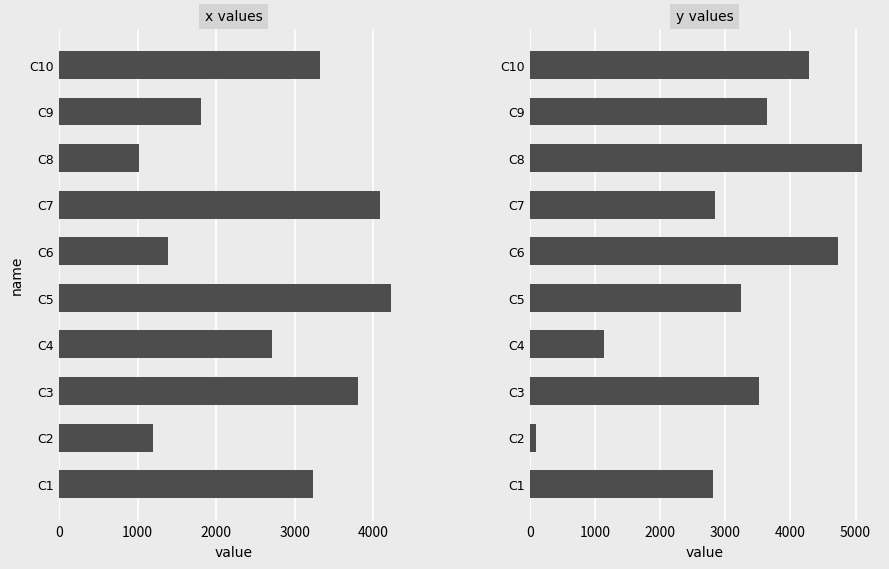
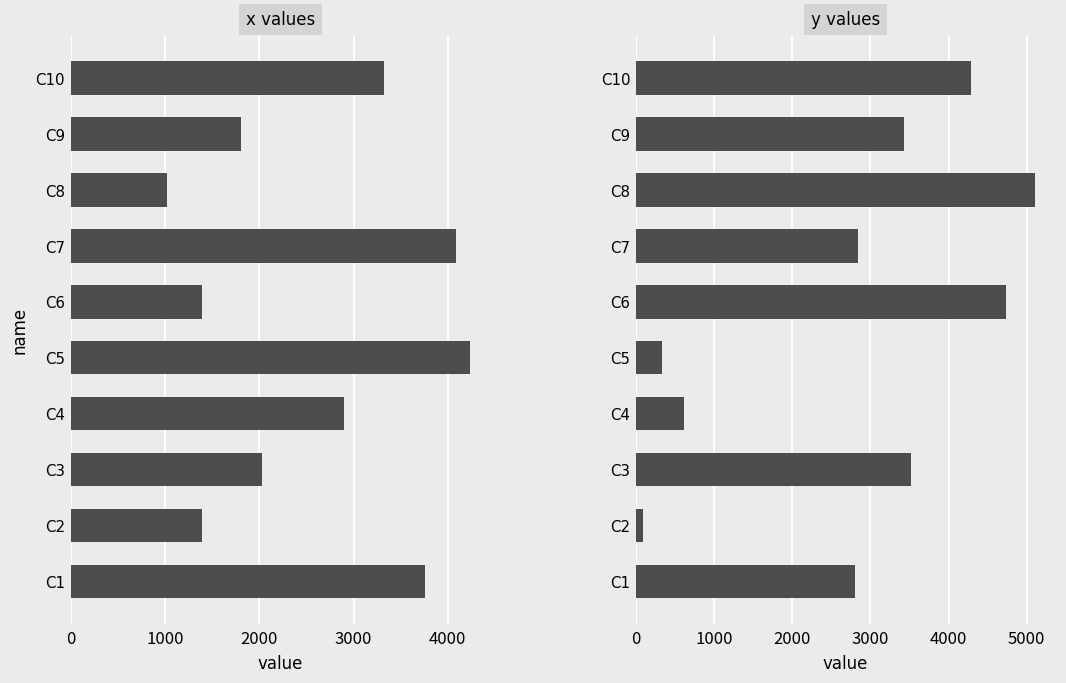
x values, C4: 2700 -> 2900
x values, C3: 3800 -> 2000
x values, C2: 1200 -> 1400
x values, C1: 3200 -> 3800
y values, C9: 3600 -> 3400
y values, C5: 3200 -> 300
y values, C4: 1100 -> 600
